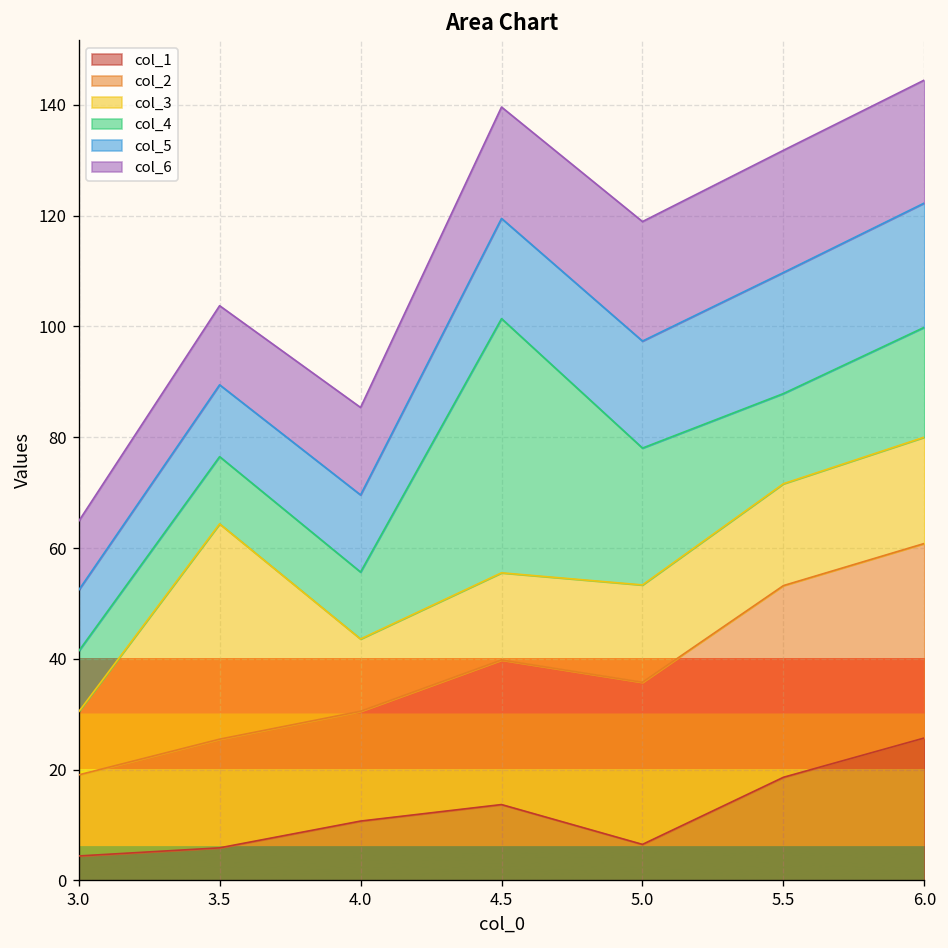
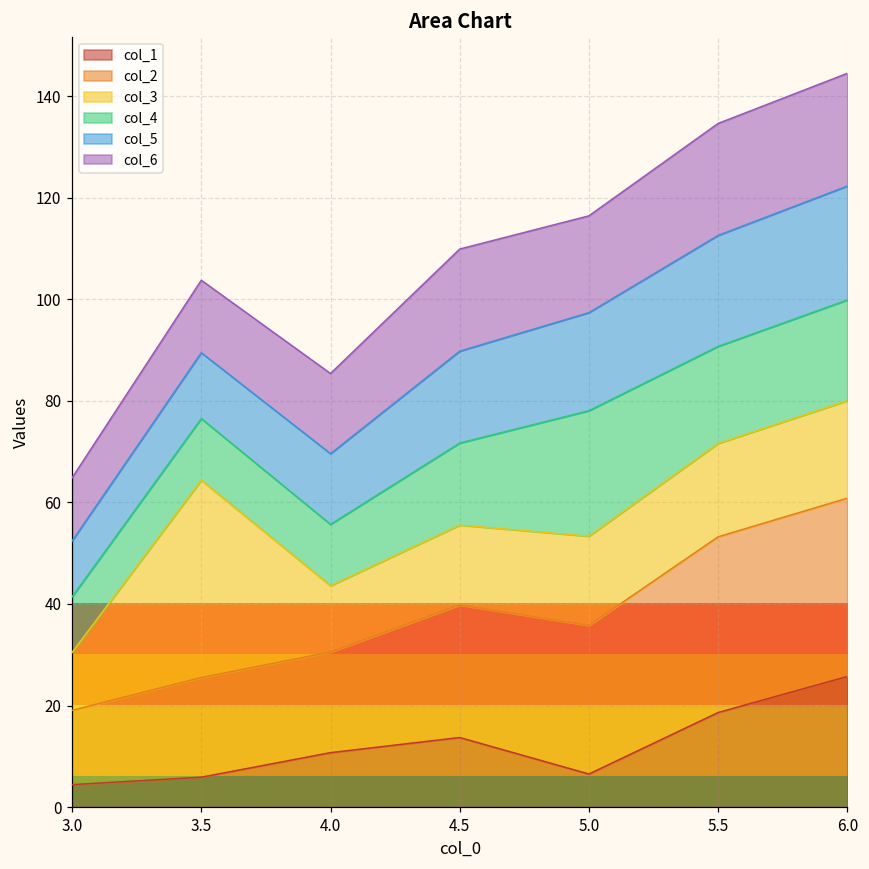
col_4, 4.5: 46 -> 16
col_6, 5.0: 22 -> 19
col_4, 5.5: 16 -> 19
